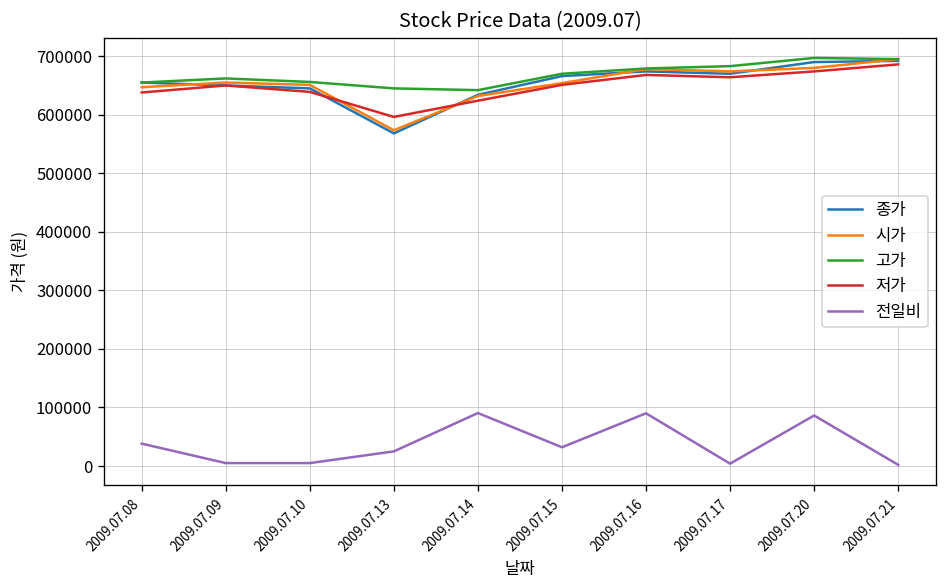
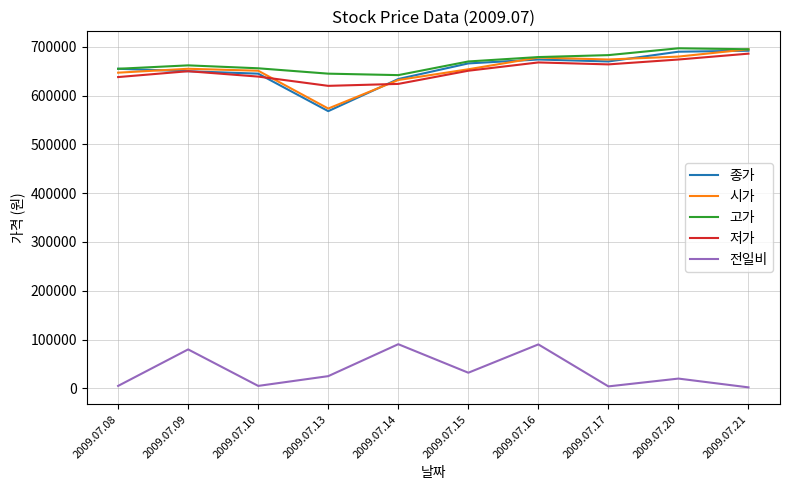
전일비, 2009.07.08: 40000 -> 10000
전일비, 2009.07.09: 10000 -> 80000
저가, 2009.07.13: 600000 -> 620000
전일비, 2009.07.20: 90000 -> 20000
